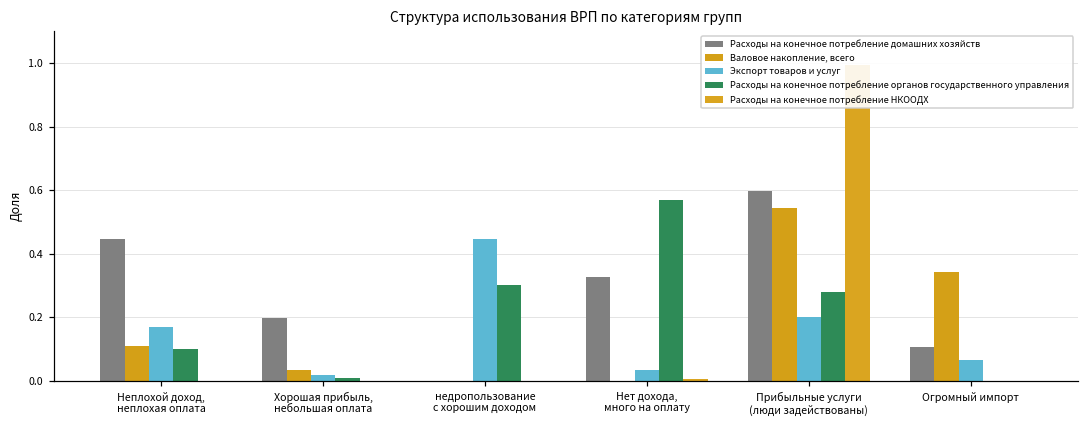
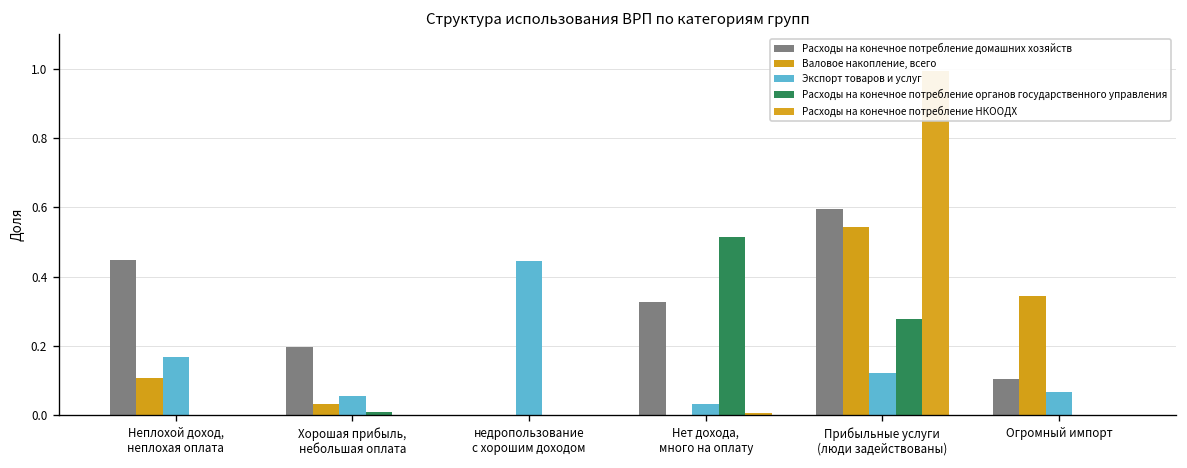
Расходы на конечное потребление органов государственного управления, Неплохой доход, неплохая оплата: 0.1 -> 0.0
Экспорт товаров и услуг, Хорошая прибыль, небольшая оплата: 0.02 -> 0.06
Расходы на конечное потребление органов государственного управления, недропользование с хорошим доходом: 0.3 -> 0.0
Расходы на конечное потребление органов государственного управления, Нет дохода, много на оплату: 0.57 -> 0.52
Экспорт товаров и услуг, Прибыльные услуги (люди задействованы): 0.20 -> 0.12
